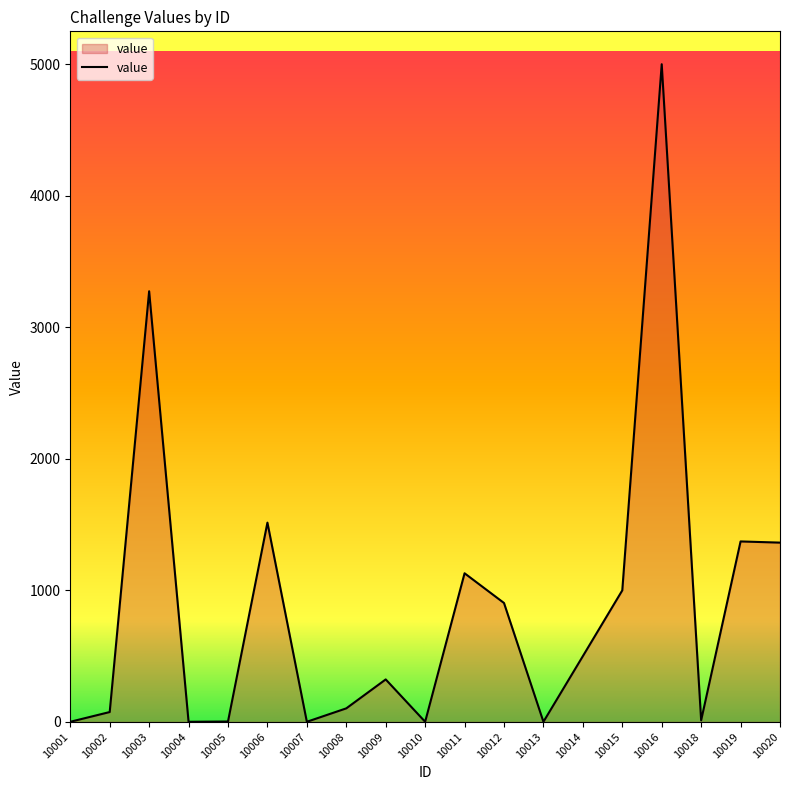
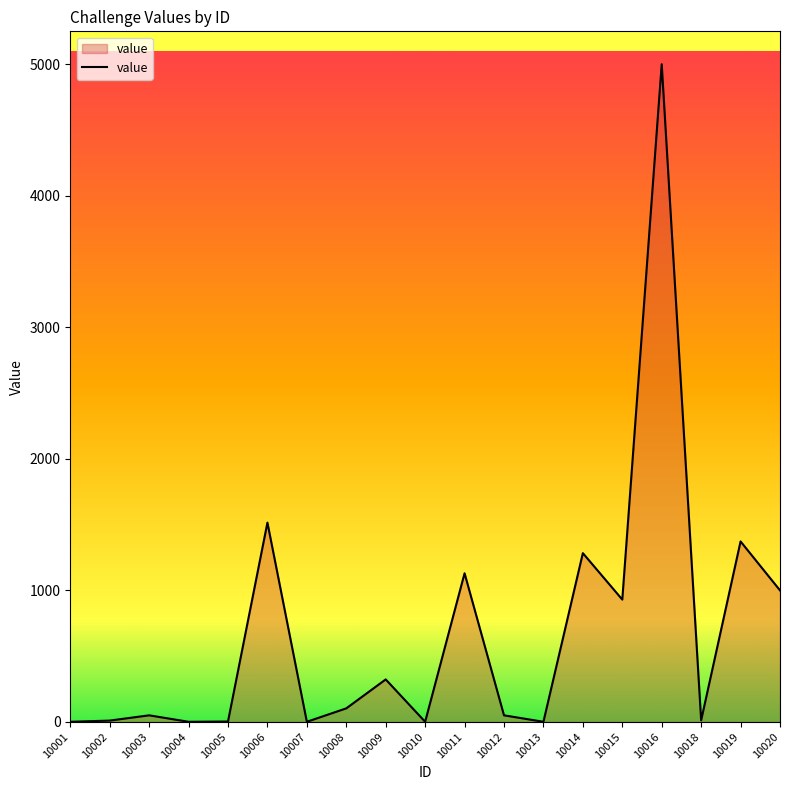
10002: 80 -> 10
10003: 3270 -> 50
10012: 900 -> 50
10014: 500 -> 1280
10015: 1000 -> 930
10020: 1360 -> 1000
